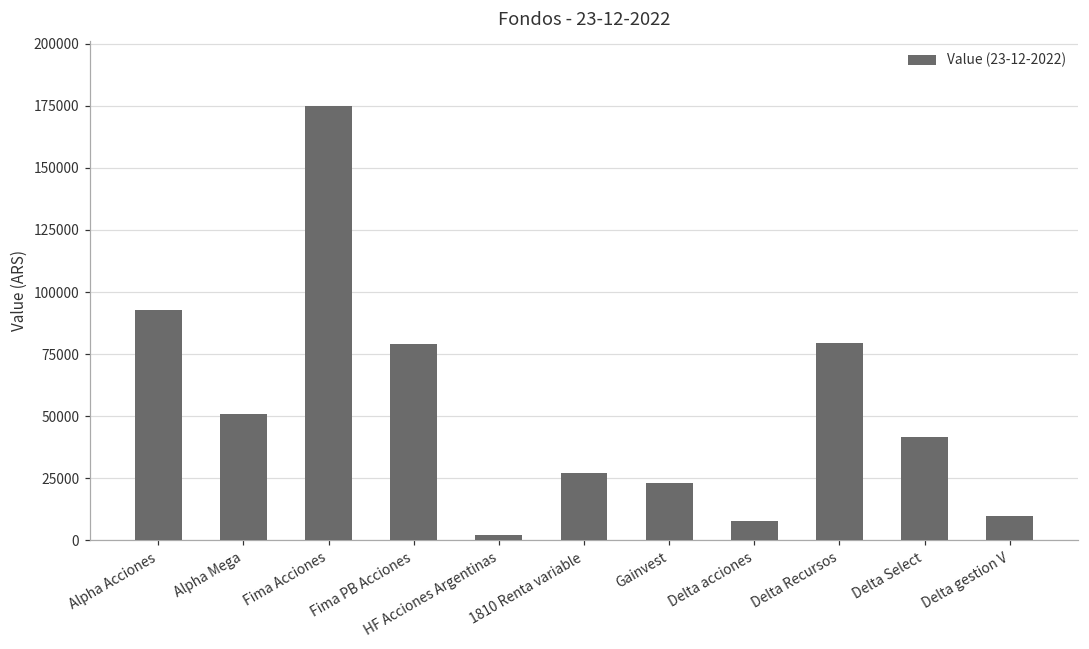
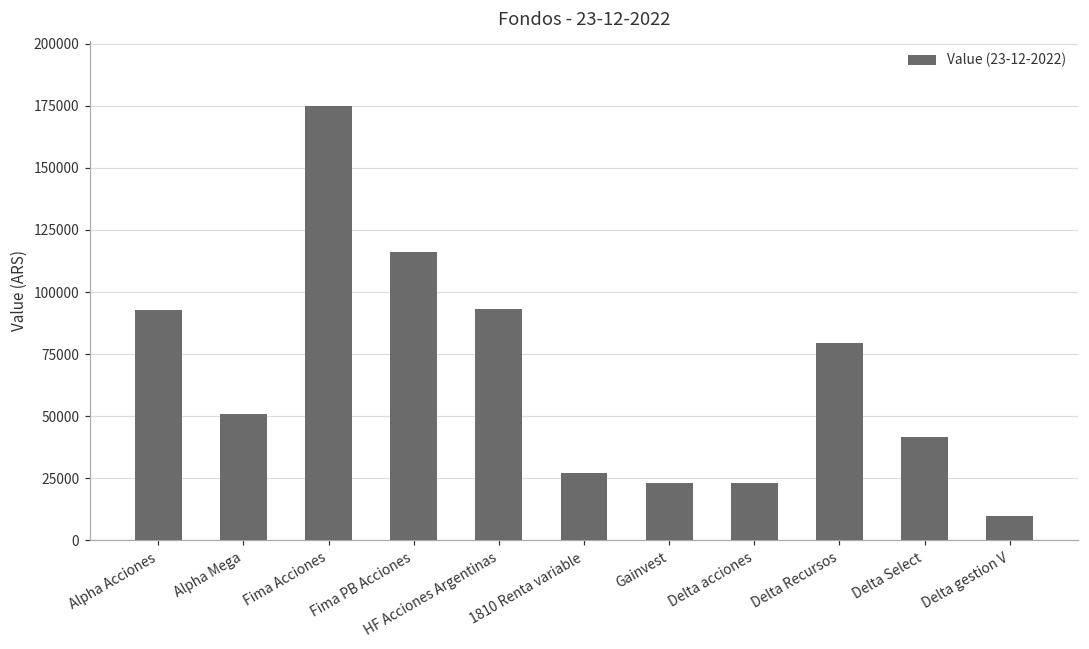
Fima PB Acciones: 79000 -> 116000
HF Acciones Argentinas: 2000 -> 93000
Delta acciones: 8000 -> 23000
